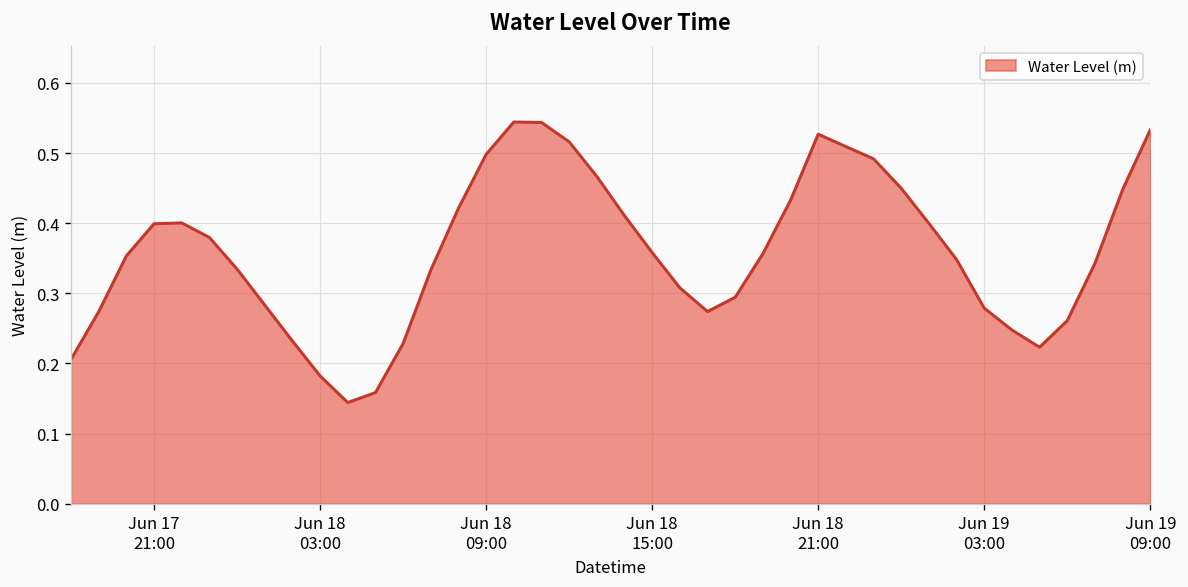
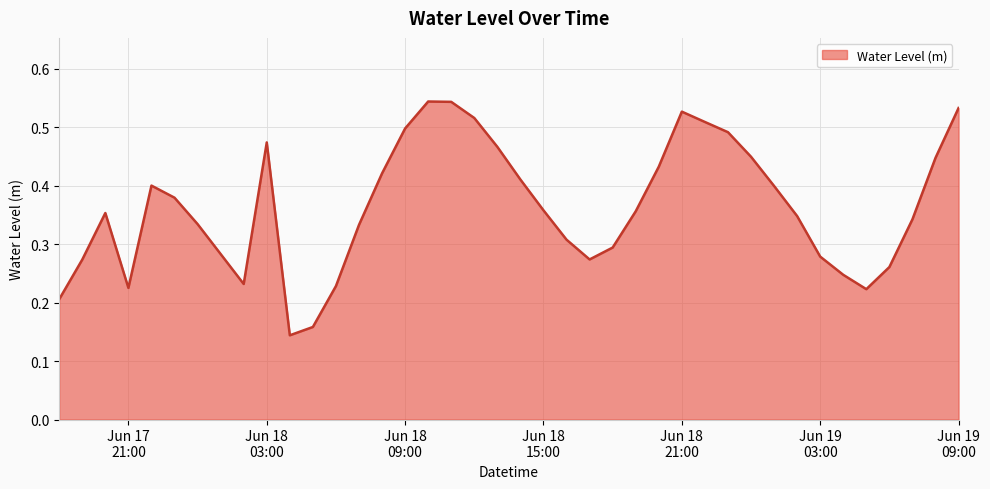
Jun 17 21:00: 0.40 -> 0.23
Jun 18 03:00: 0.18 -> 0.47
